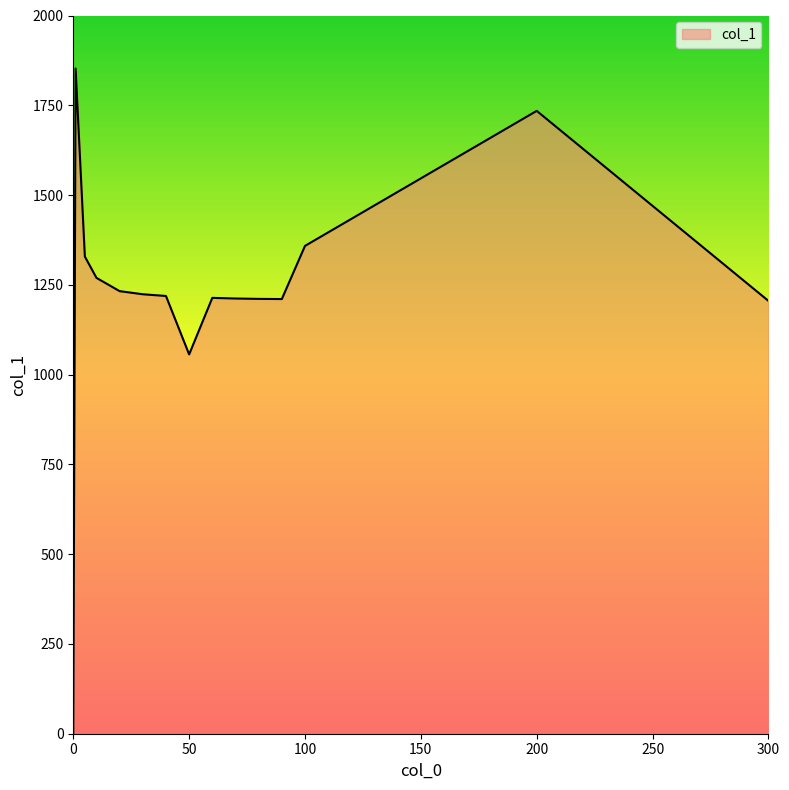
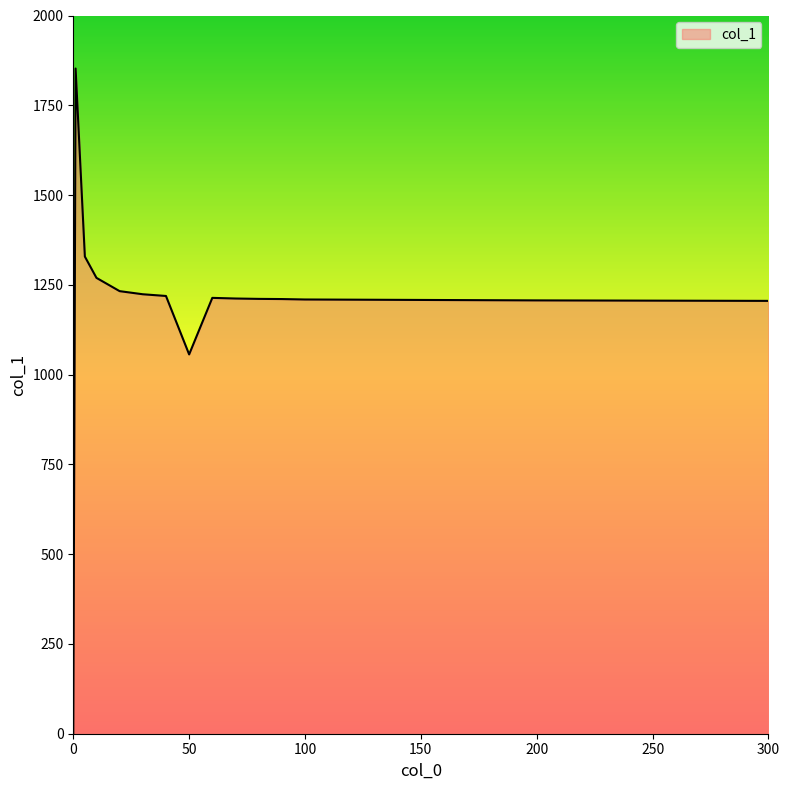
100: 1360 -> 1210
200: 1730 -> 1210
